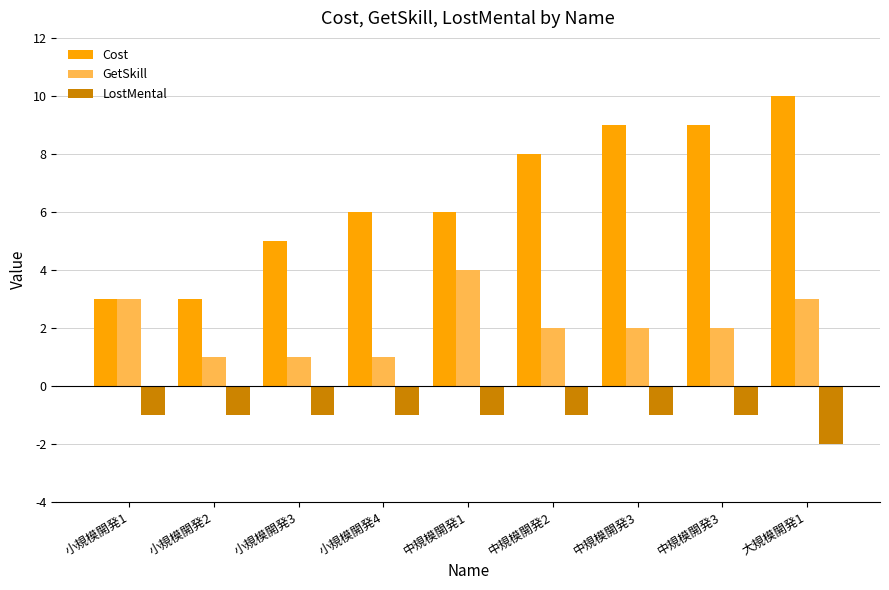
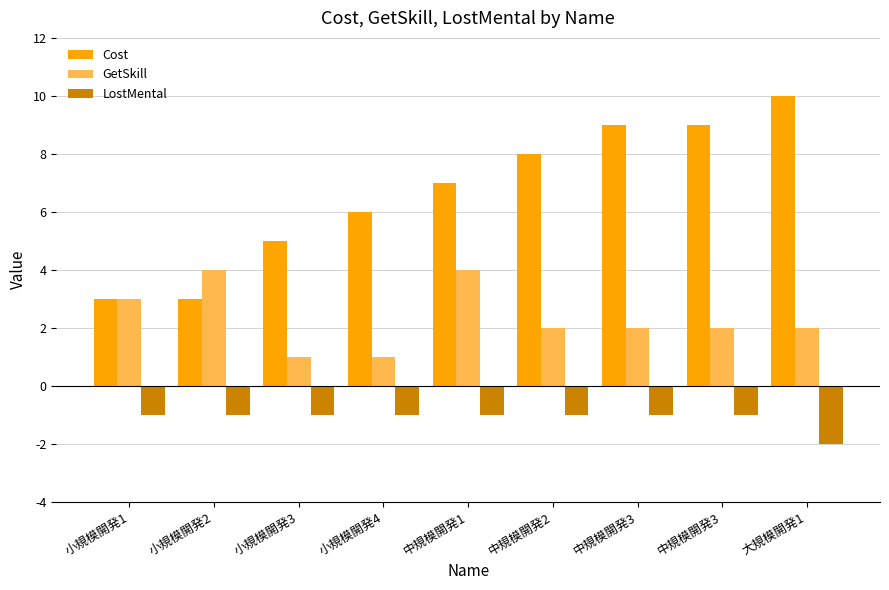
GetSkill, 小規模開発2: 1 -> 4
Cost, 中規模開発1: 6 -> 7
GetSkill, 大規模開発1: 3 -> 2
